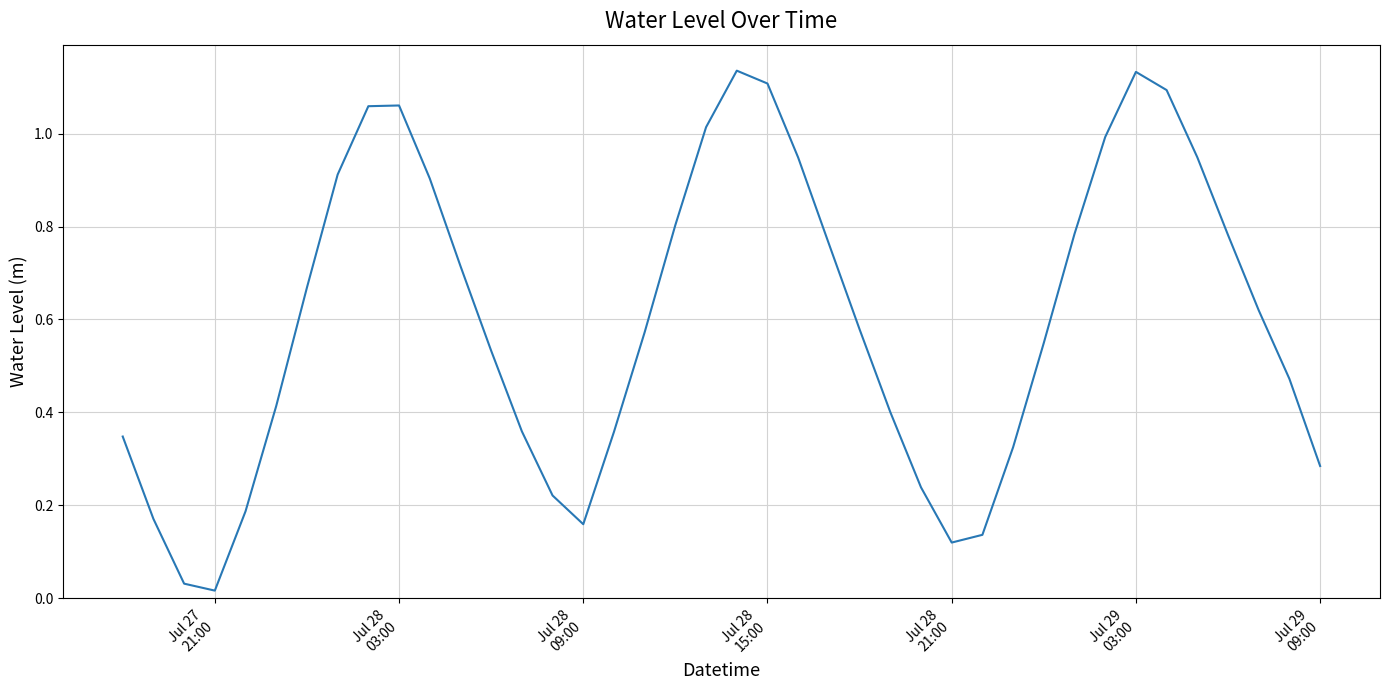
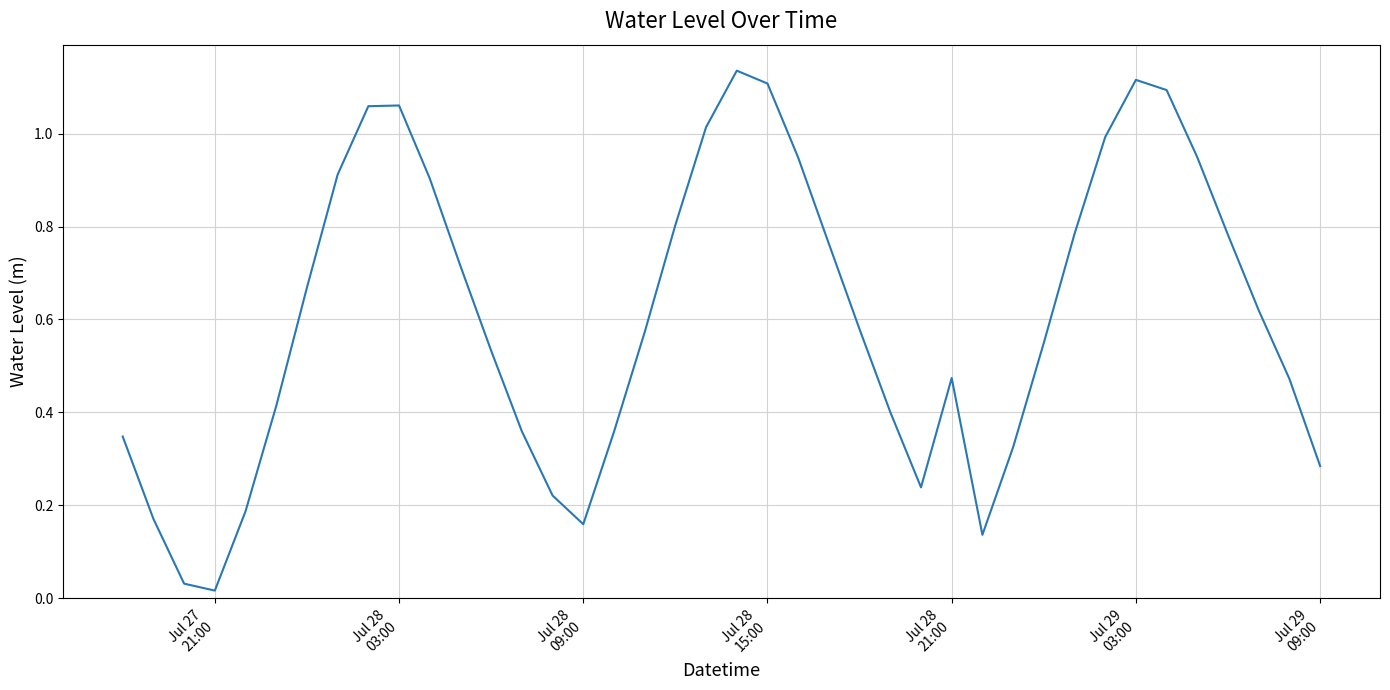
Jul 28 21:00: 0.12 -> 0.47
Jul 29 03:00: 1.13 -> 1.12
